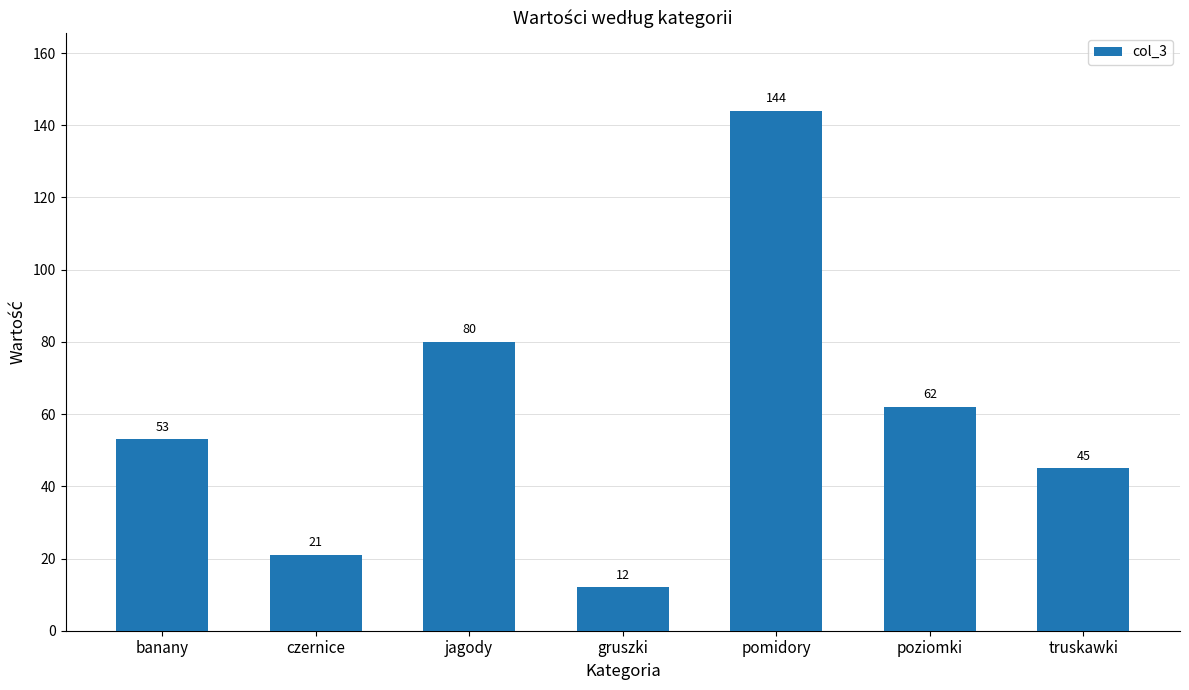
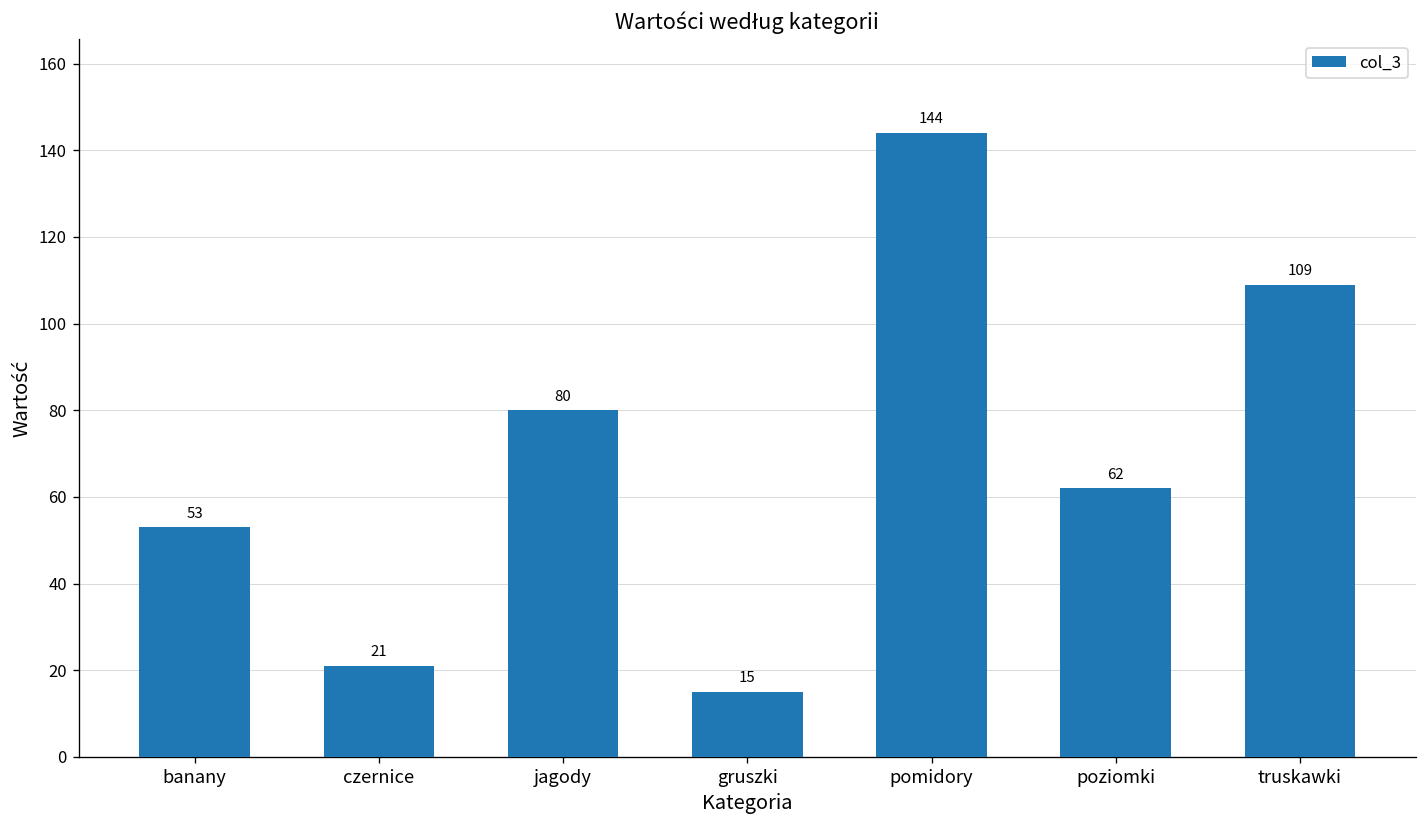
gruszki: 12 -> 15
truskawki: 45 -> 109
